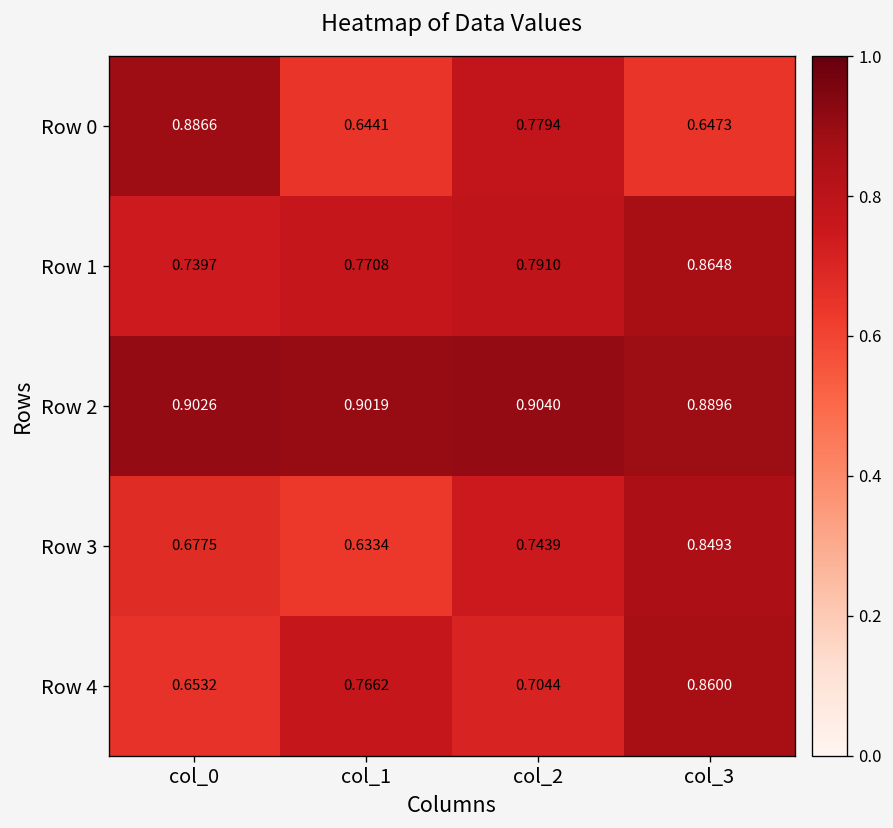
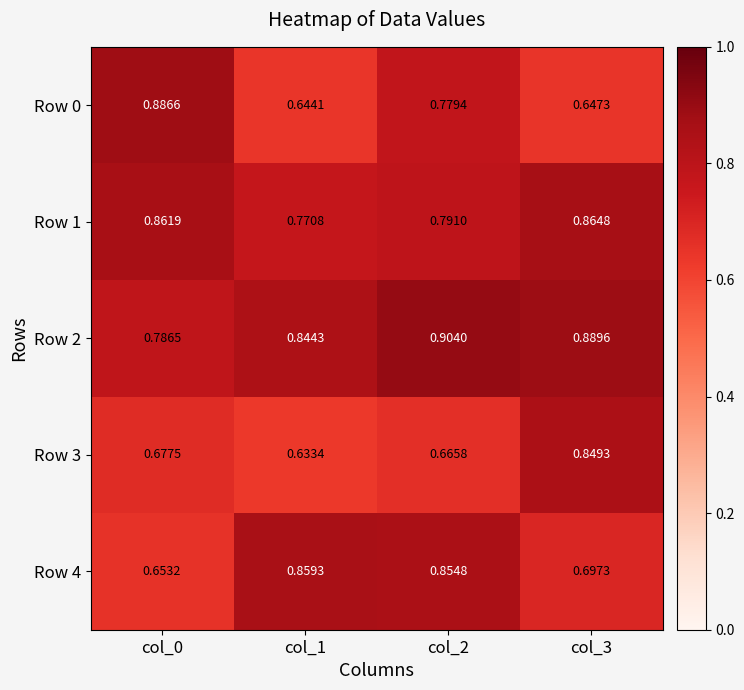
Row 1, col_0: 0.7397 -> 0.8619
Row 2, col_0: 0.9026 -> 0.7865
Row 2, col_1: 0.9019 -> 0.8443
Row 3, col_2: 0.7439 -> 0.6658
Row 4, col_1: 0.7662 -> 0.8593
Row 4, col_2: 0.7044 -> 0.8548
Row 4, col_3: 0.8600 -> 0.6973
